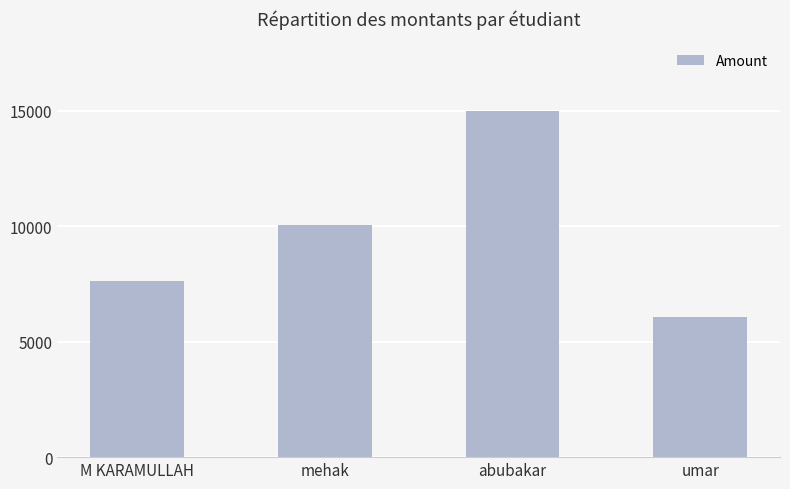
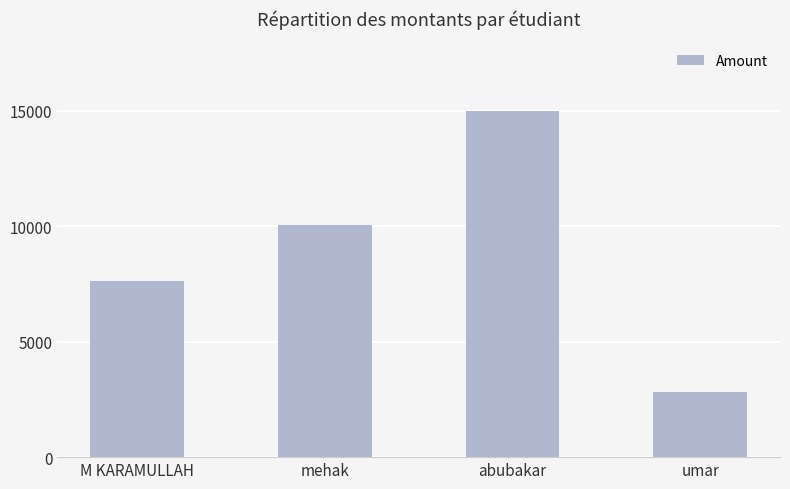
umar: 6100 -> 2800
